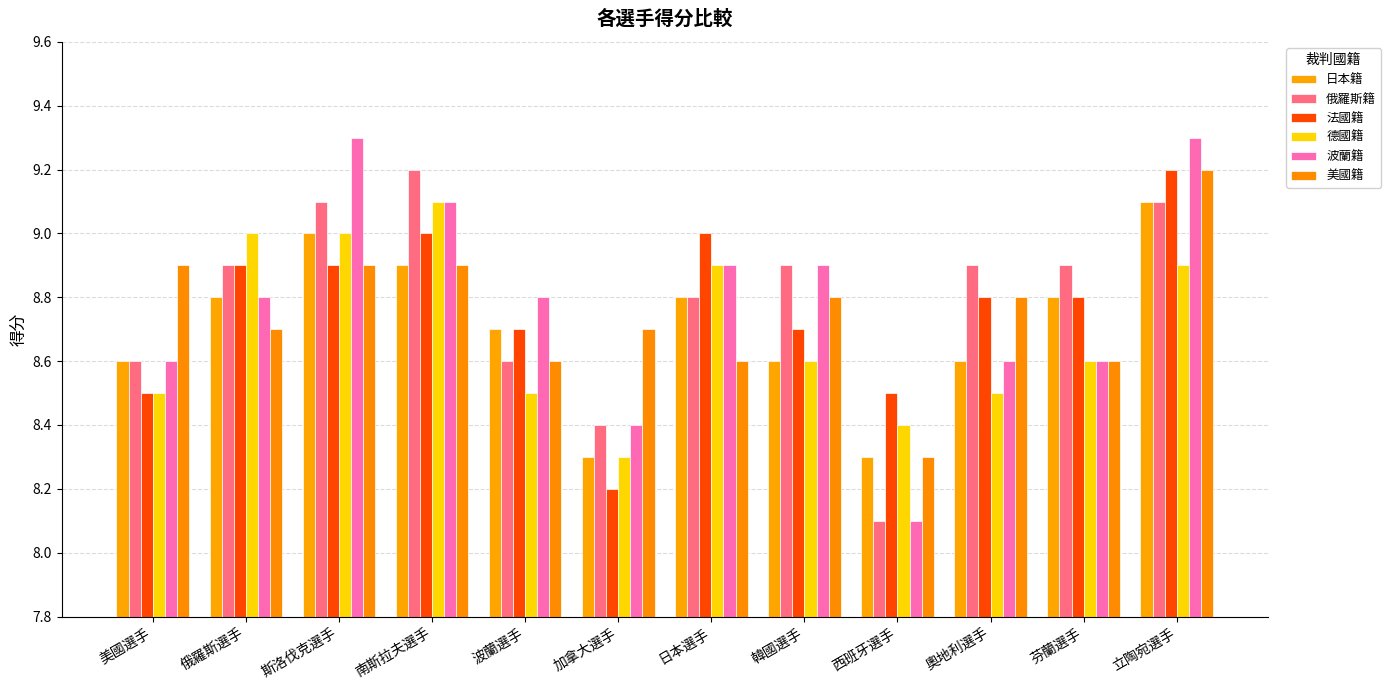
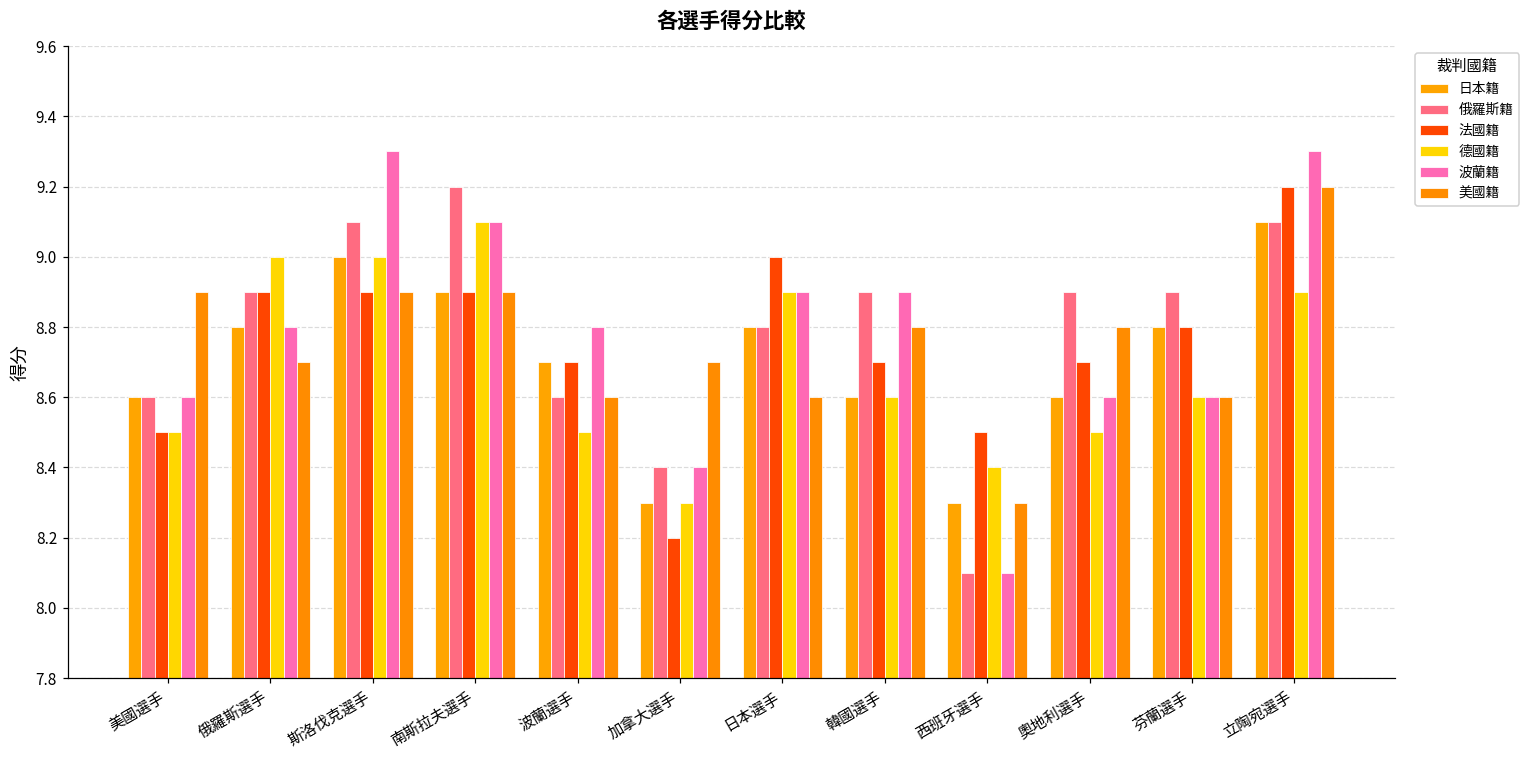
法國籍, 南斯拉夫選手: 9.0 -> 8.9
法國籍, 奧地利選手: 8.8 -> 8.7
